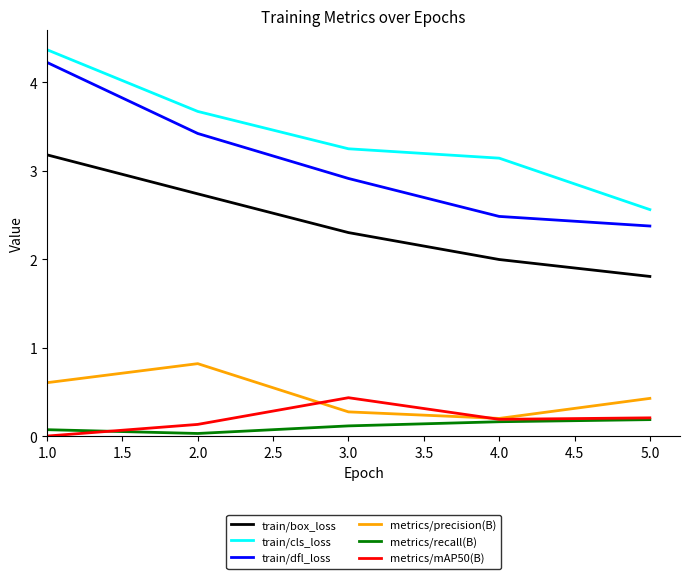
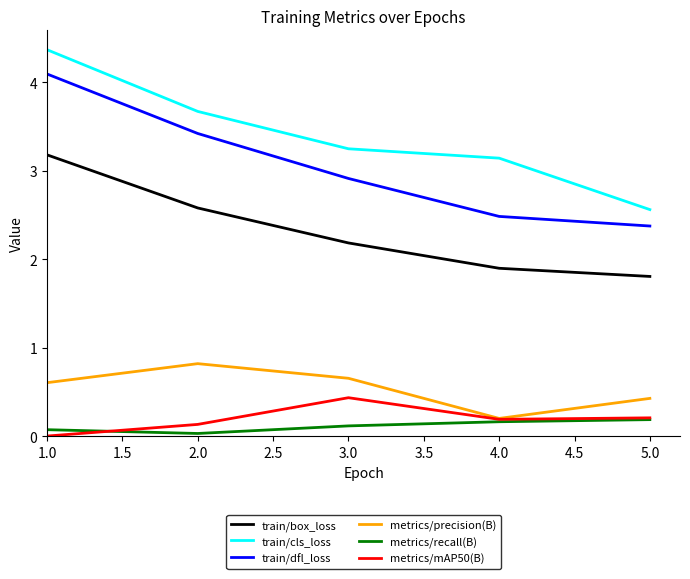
train/dfl_loss, 1.0: 4.2 -> 4.1
train/box_loss, 2.0: 2.7 -> 2.6
train/box_loss, 3.0: 2.3 -> 2.2
metrics/precision(B), 3.0: 0.3 -> 0.7
train/box_loss, 4.0: 2.0 -> 1.9
